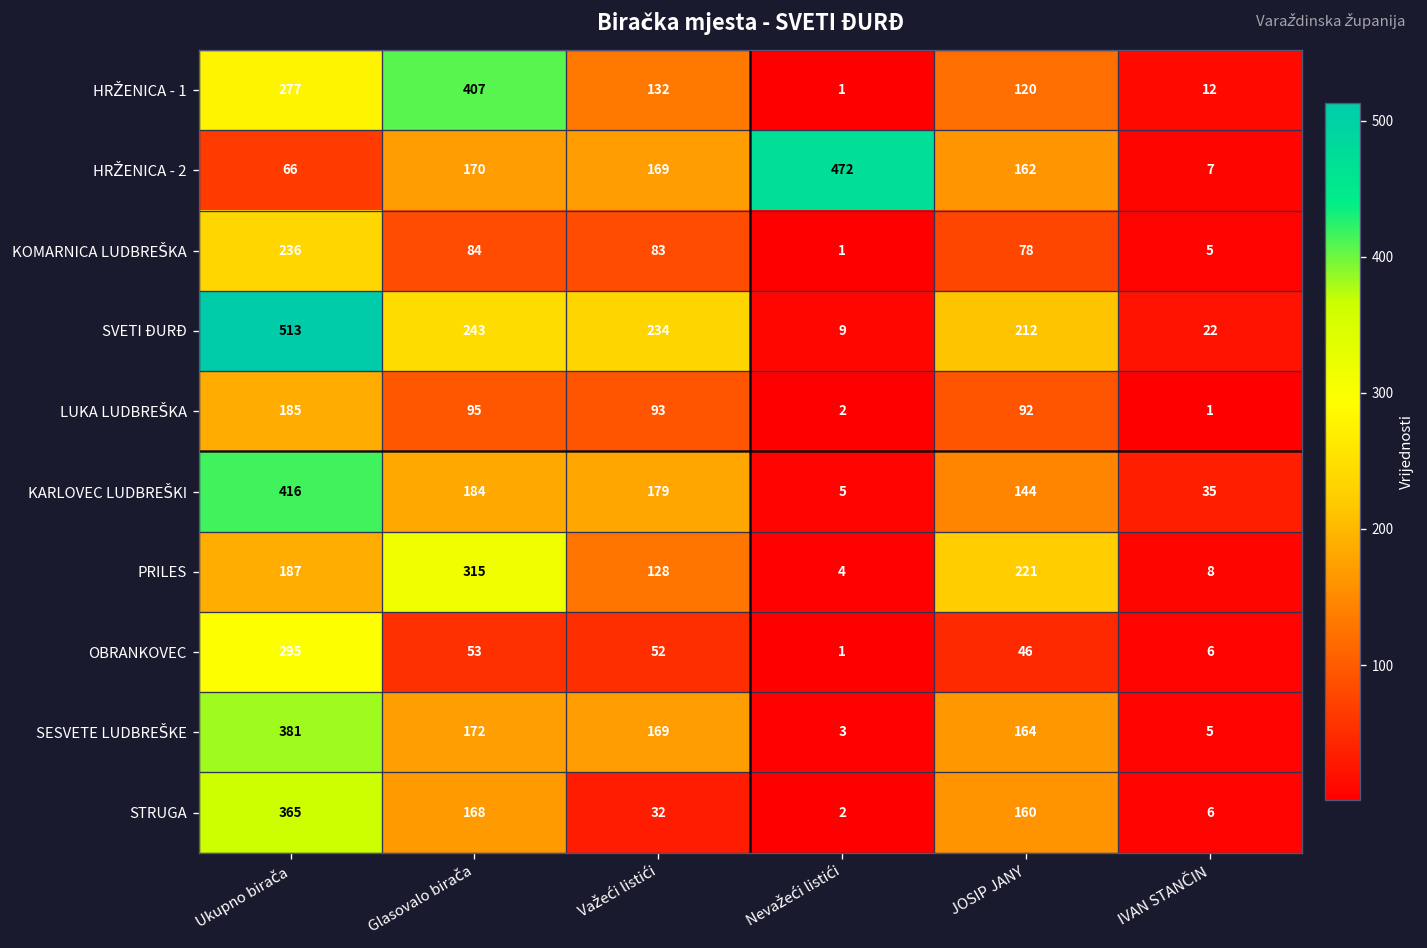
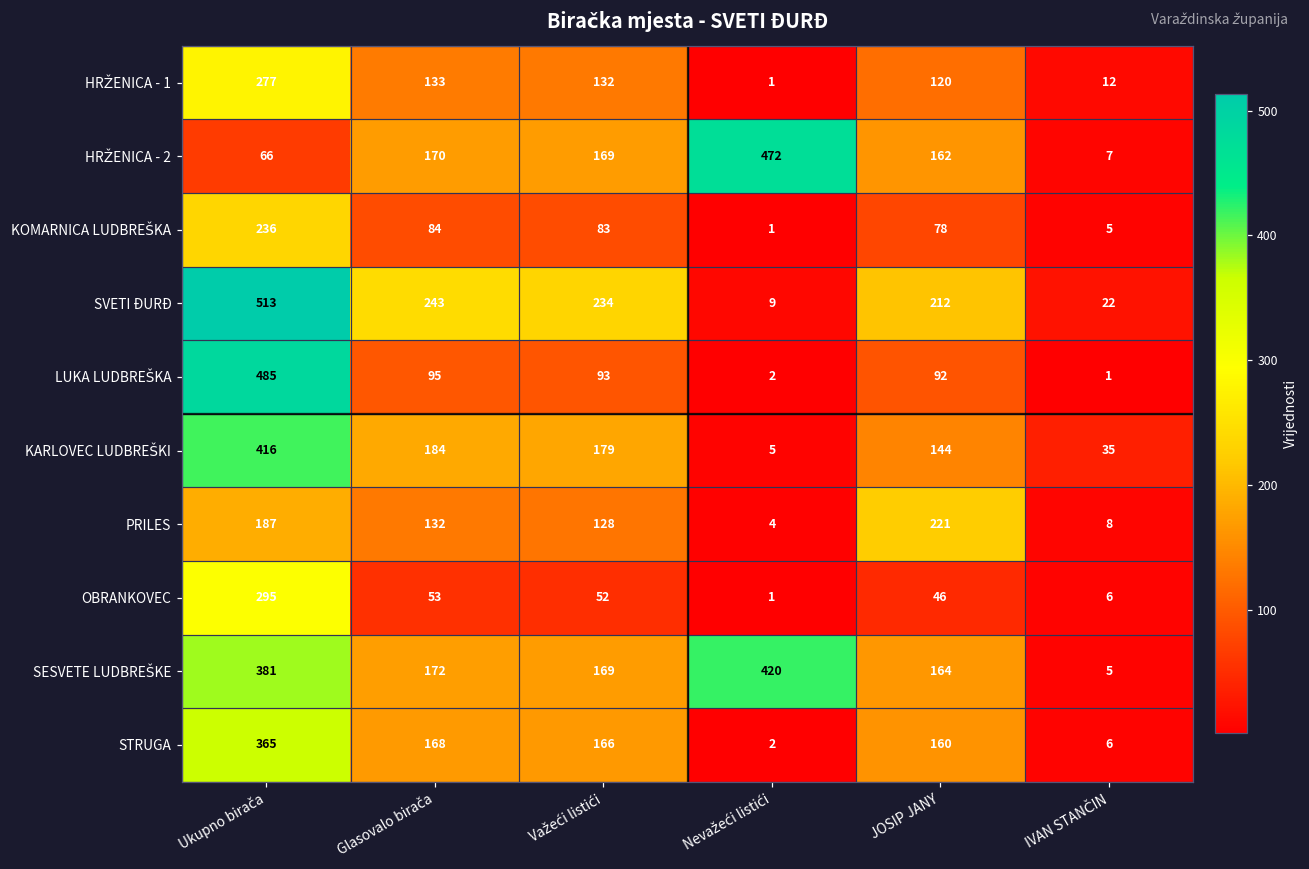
HRŽENICA - 1, Glasovalo birača: 407 -> 133
LUKA LUDBREŠKA, Ukupno birača: 185 -> 485
PRILES, Glasovalo birača: 315 -> 132
SESVETE LUDBREŠKE, Nevažeći listići: 3 -> 420
STRUGA, Važeći listići: 32 -> 166
